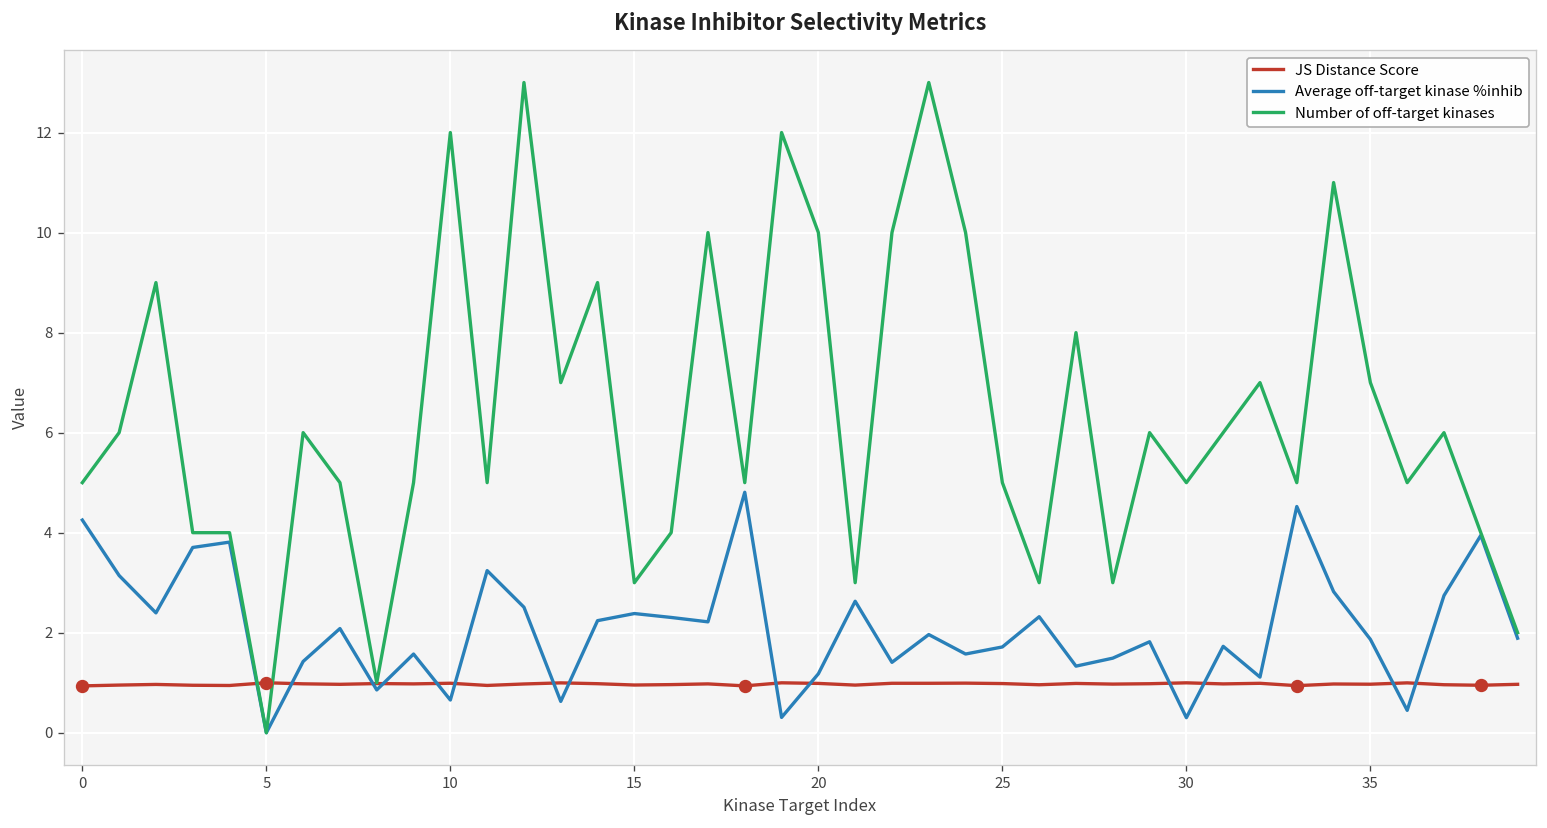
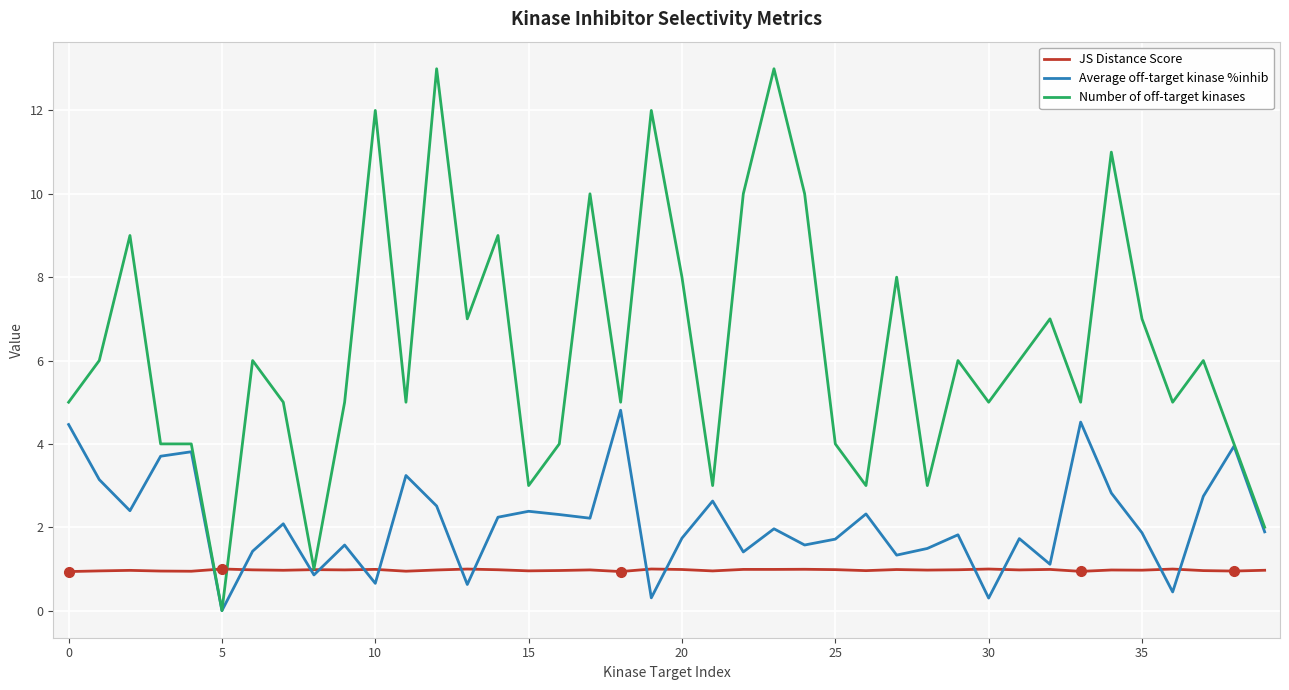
Average off-target kinase %inhib, 0: 4.3 -> 4.5
Average off-target kinase %inhib, 20: 1.2 -> 1.7
Number of off-target kinases, 20: 10 -> 8
Number of off-target kinases, 25: 5 -> 4
